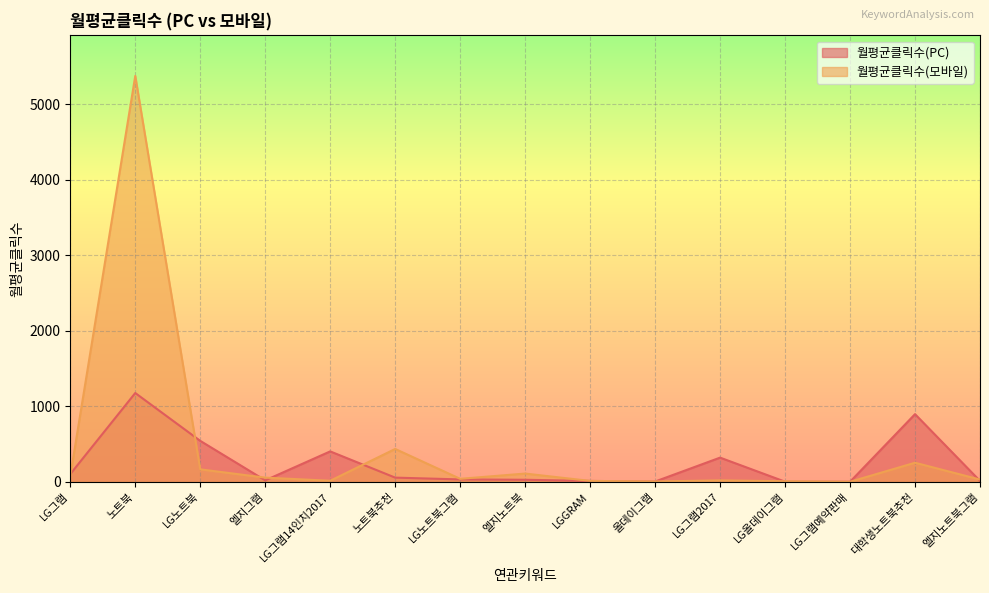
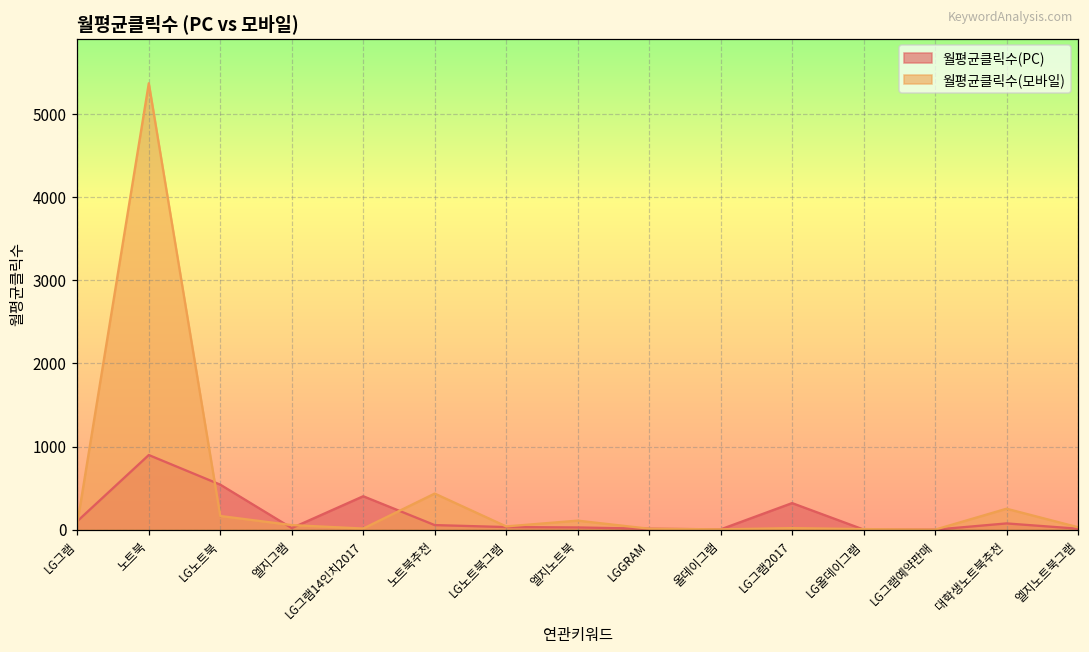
월평균클릭수(PC), 노트북: 1200 -> 900
월평균클릭수(PC), 대학생노트북추천: 900 -> 100
